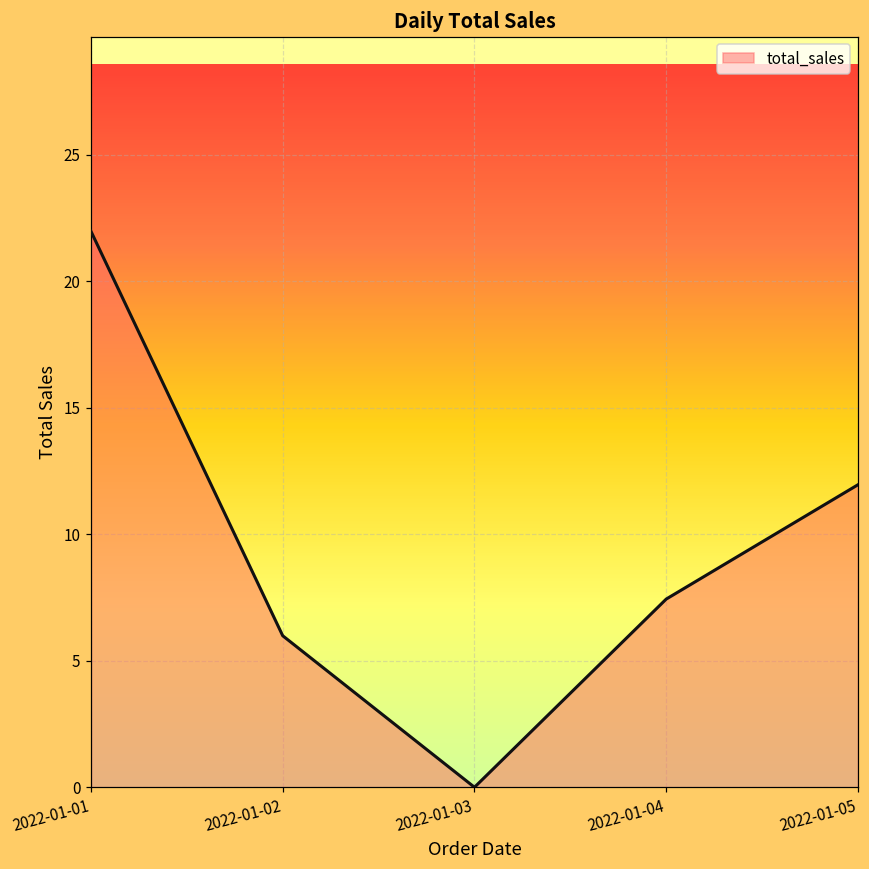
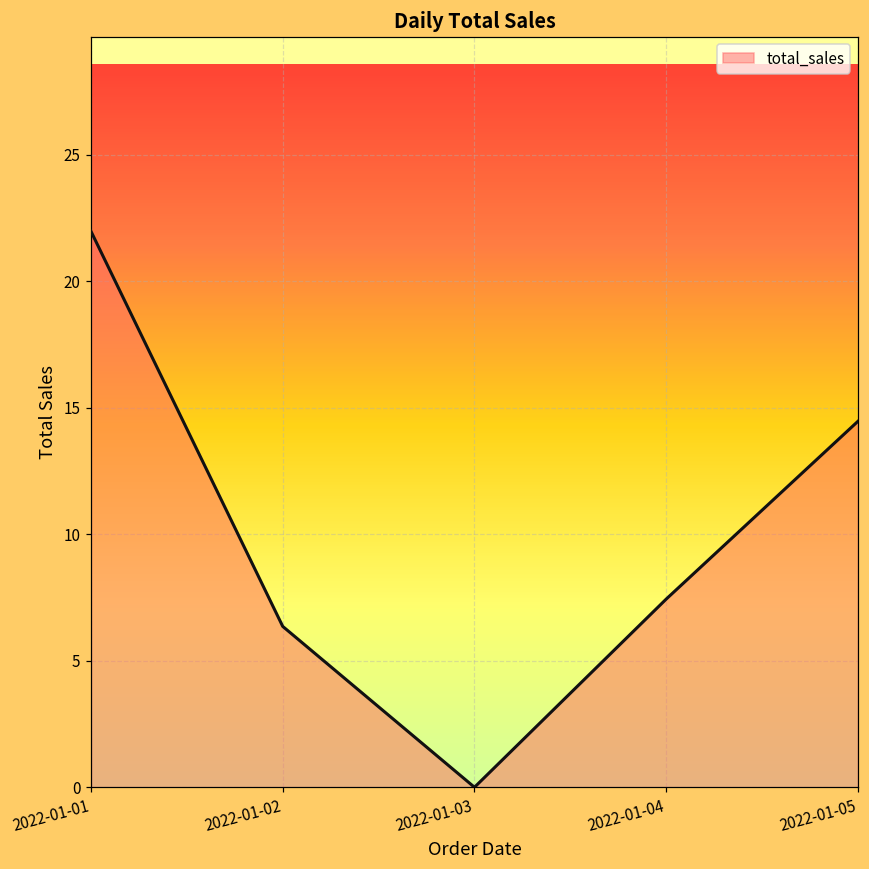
2022-01-02: 6.0 -> 6.4
2022-01-05: 12.0 -> 14.5
